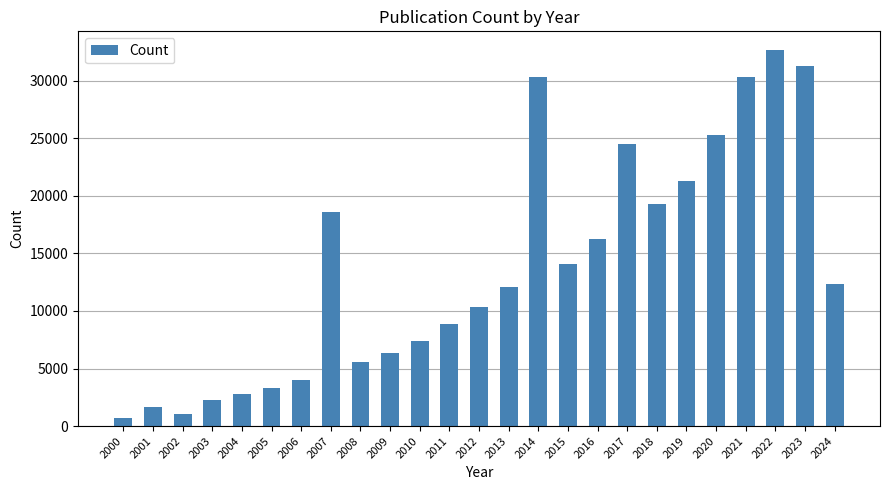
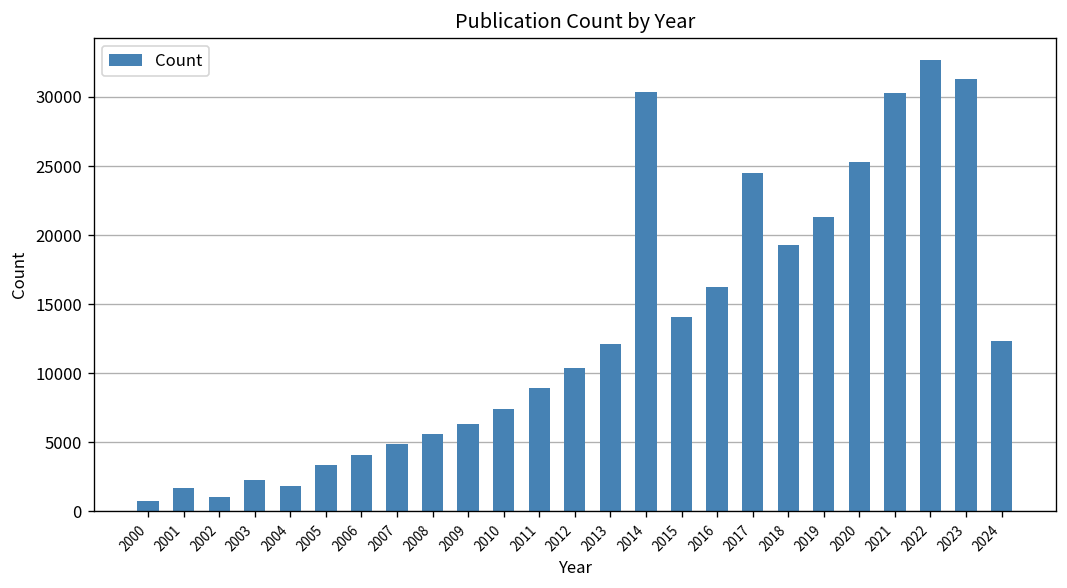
2004: 2800 -> 1800
2007: 18600 -> 4800
